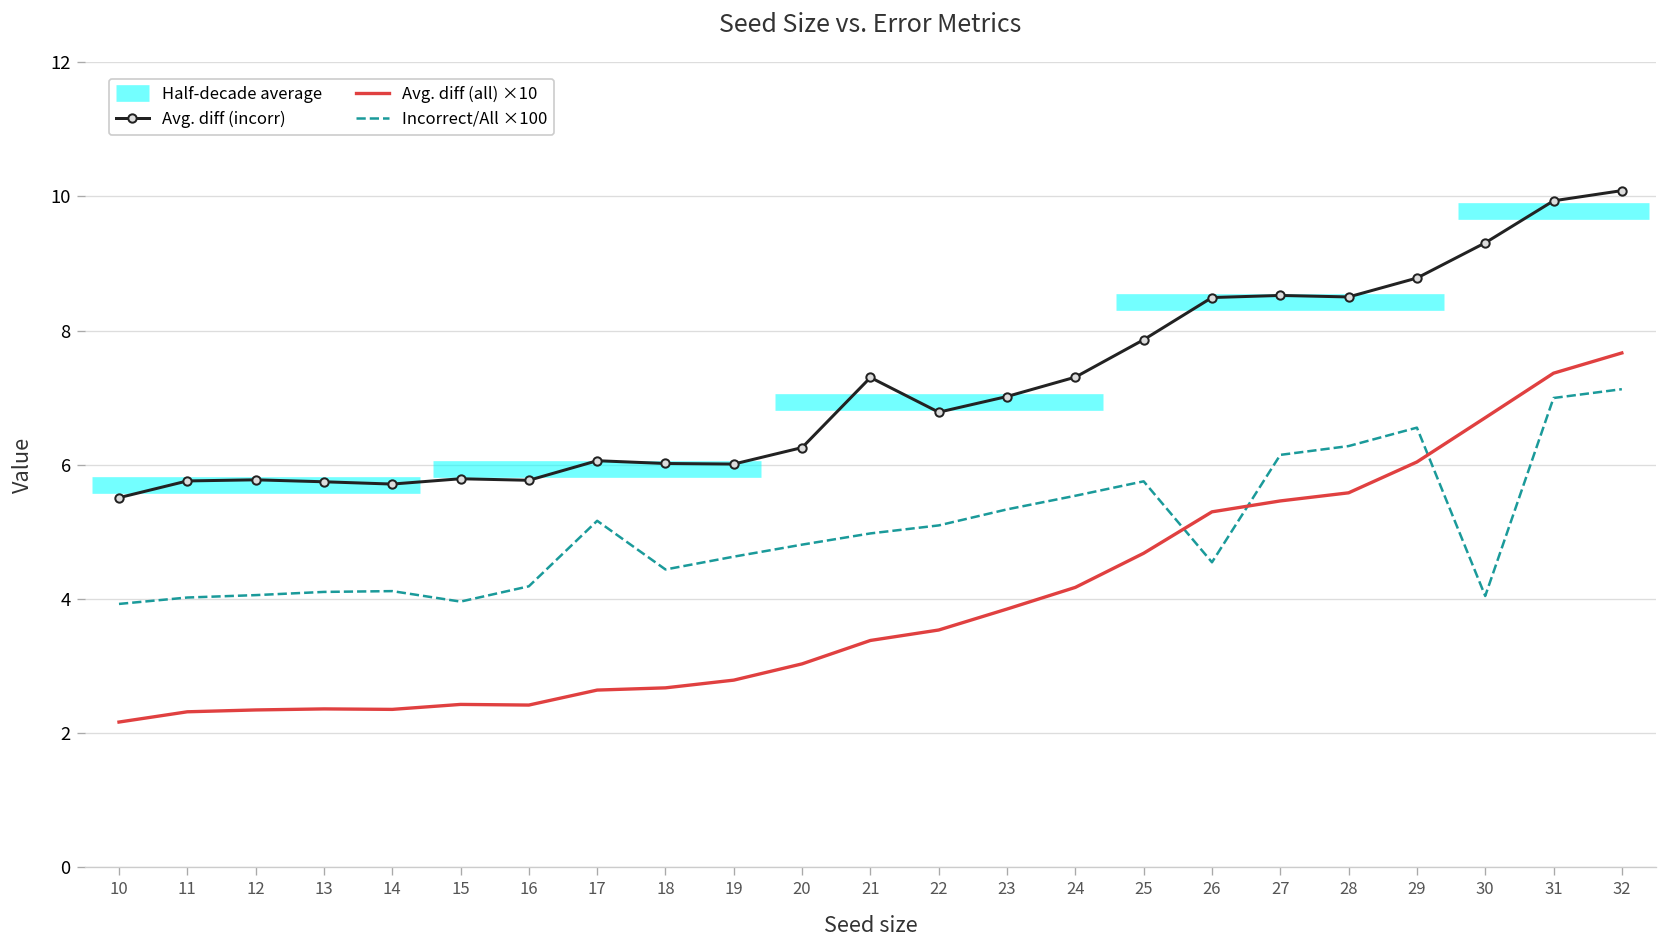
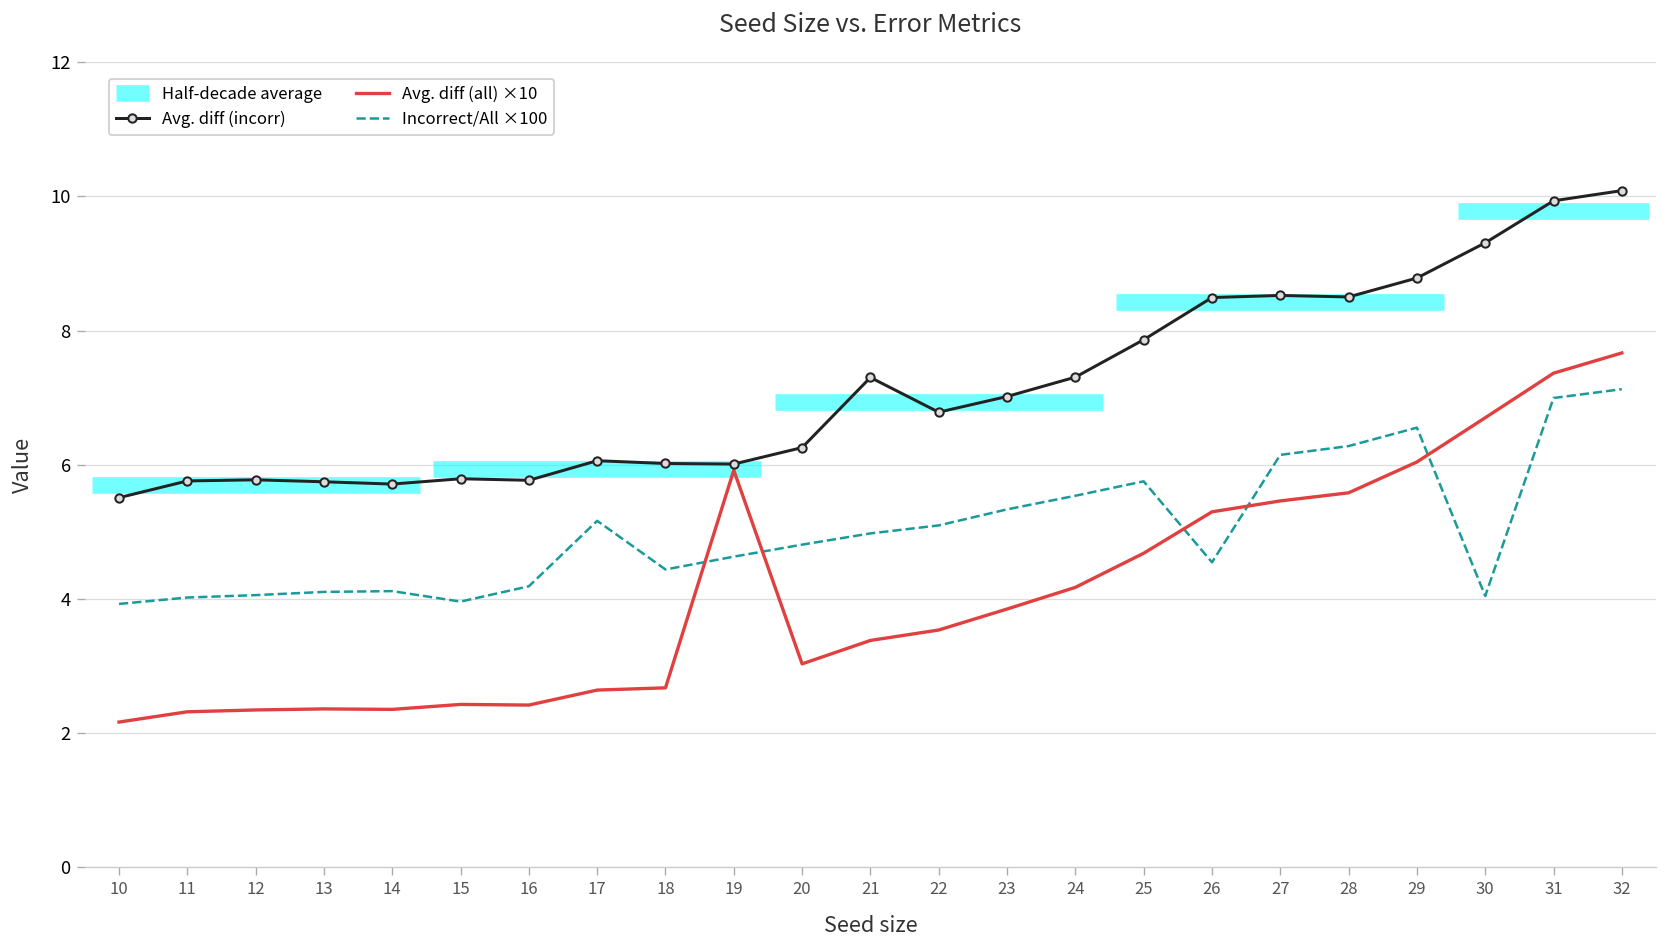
Avg. diff (all) ×10, 19: 2.8 -> 5.9
